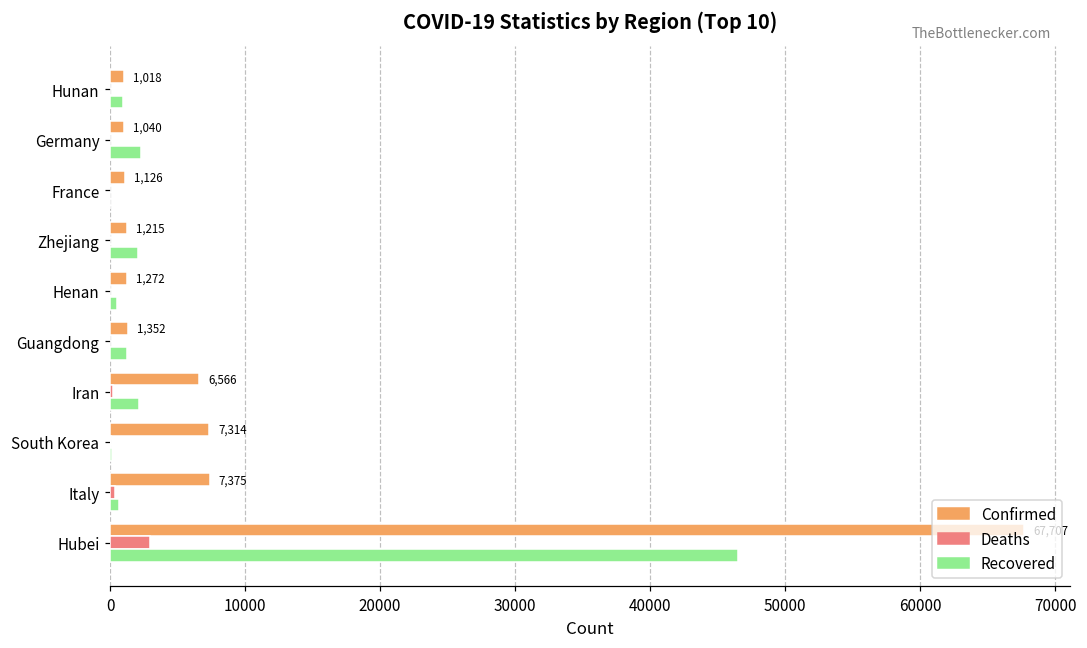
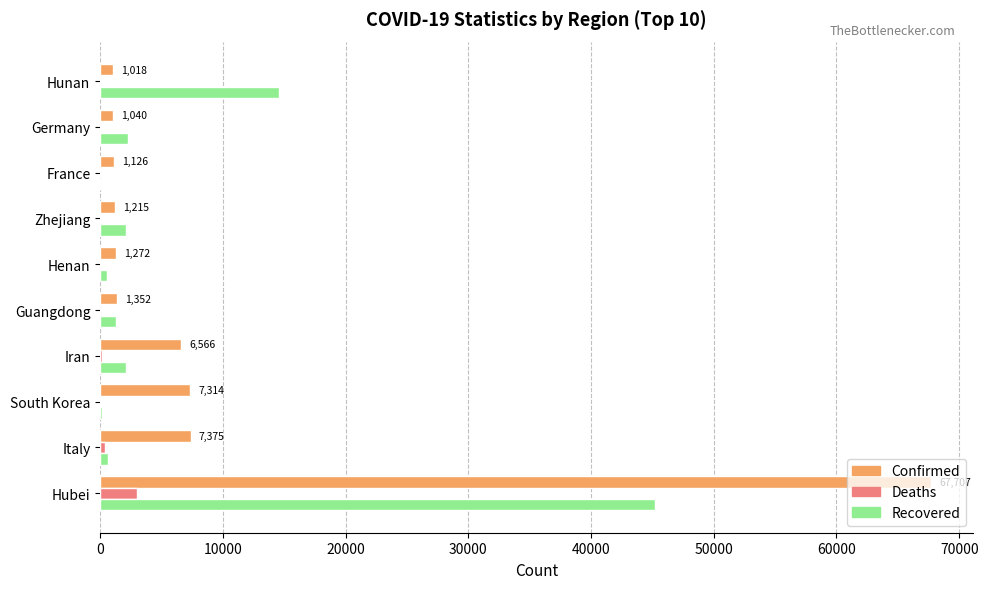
Recovered, Hunan: 1000 -> 14600
Recovered, Hubei: 46500 -> 45200
